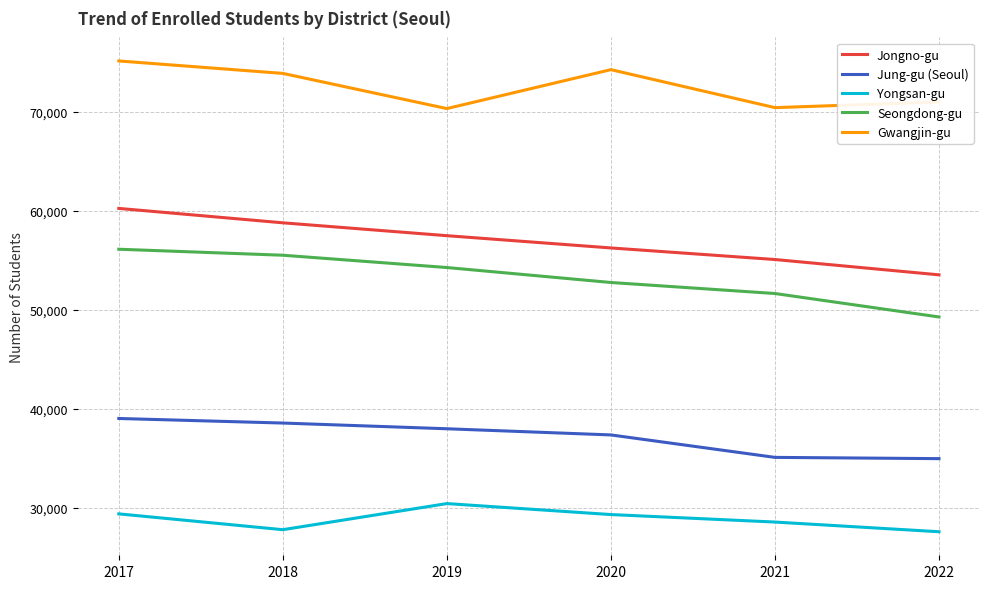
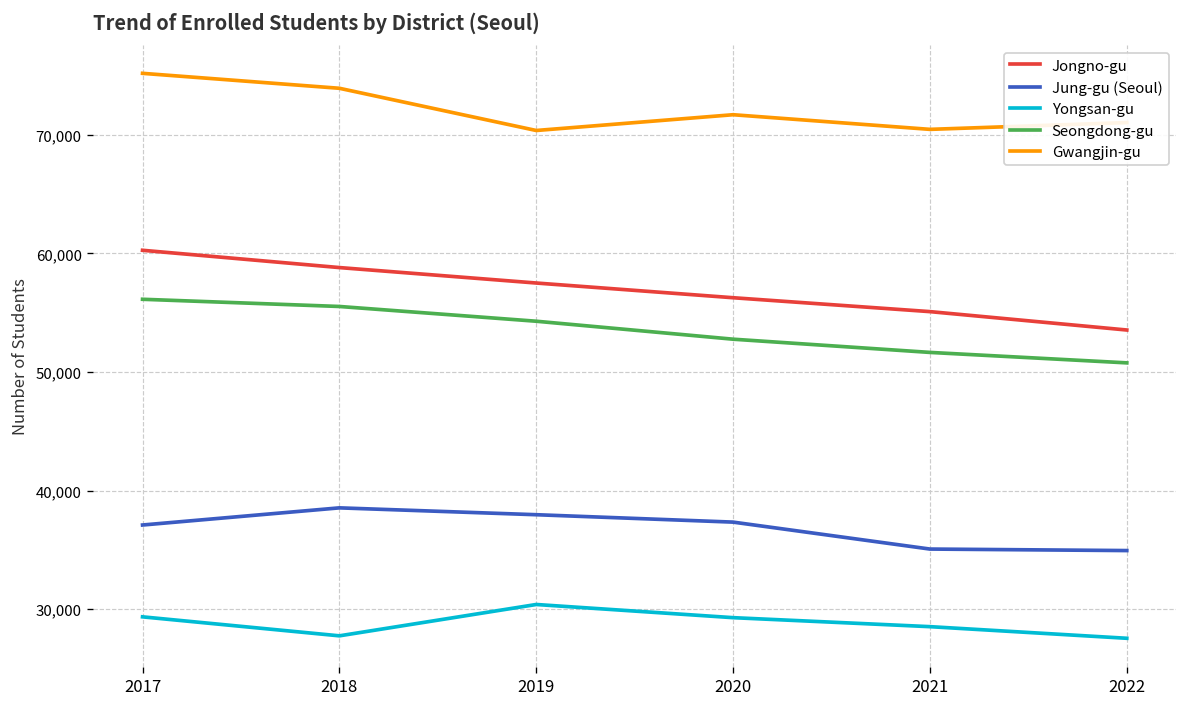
Jung-gu (Seoul), 2017: 39,000 -> 37,000
Gwangjin-gu, 2020: 74,000 -> 72,000
Seongdong-gu, 2022: 49,000 -> 51,000
